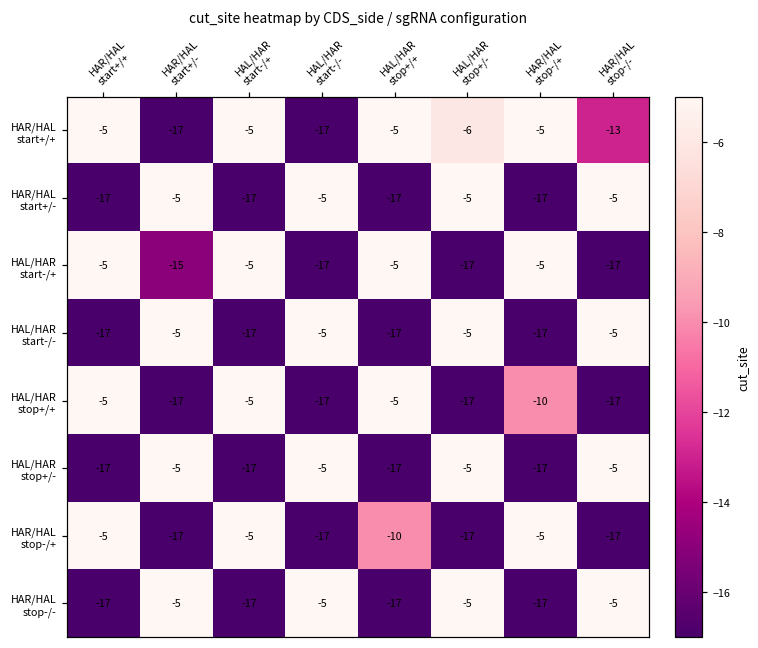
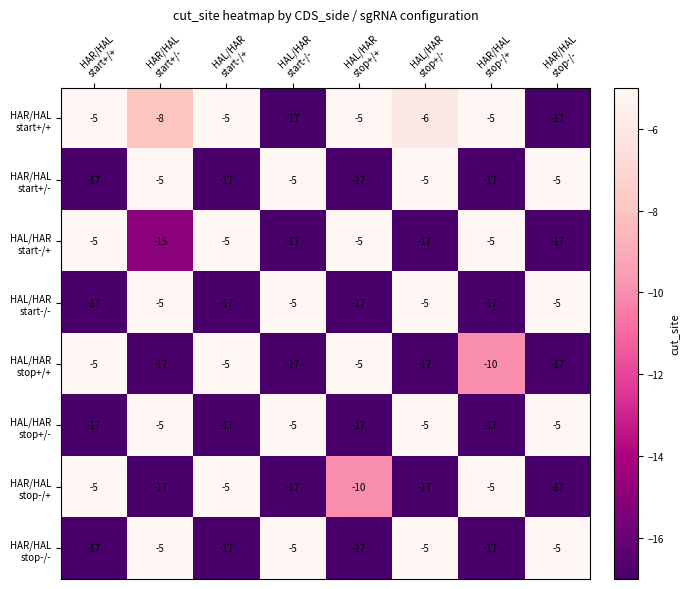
HAR/HAL start+/+, HAR/HAL start+/-: -17 -> -8
HAR/HAL start+/+, HAR/HAL stop-/-: -13 -> -17
